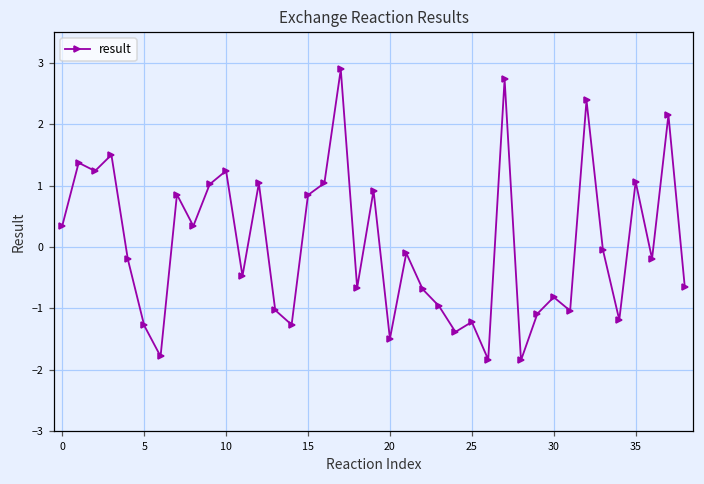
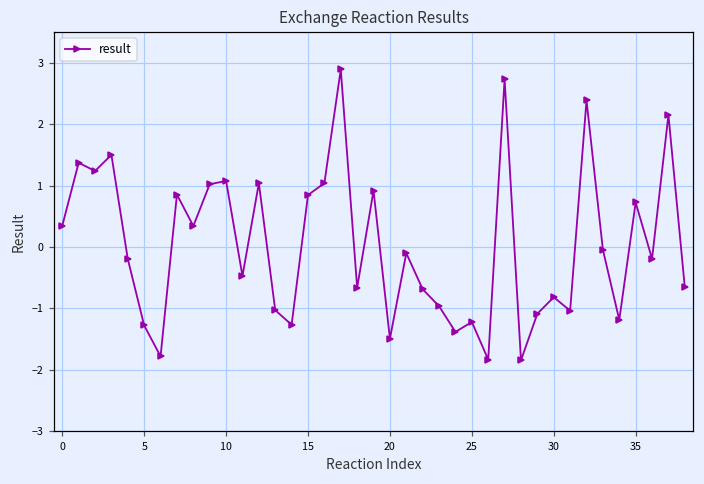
10: 1.2 -> 1.1
35: 1.1 -> 0.7
